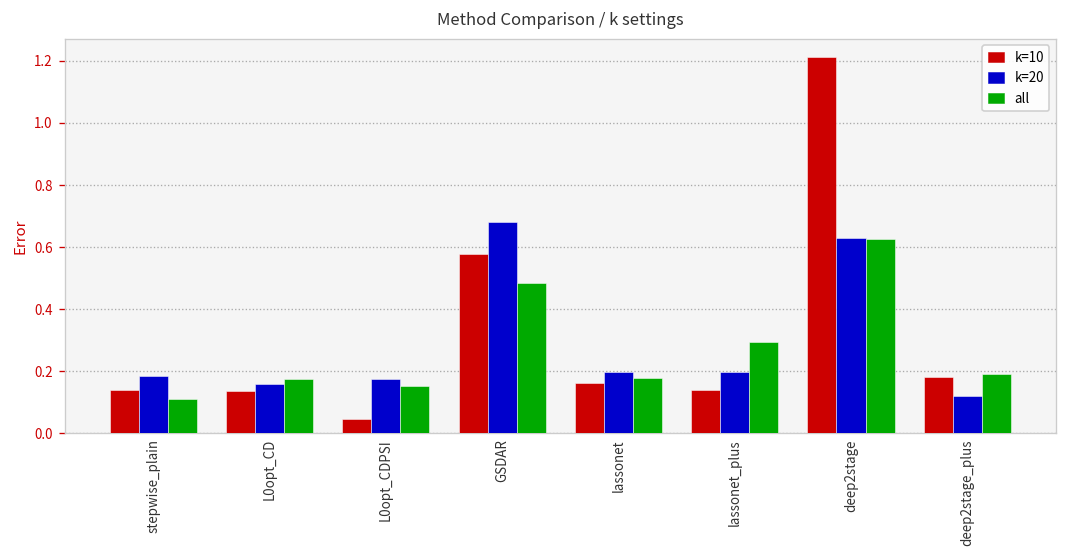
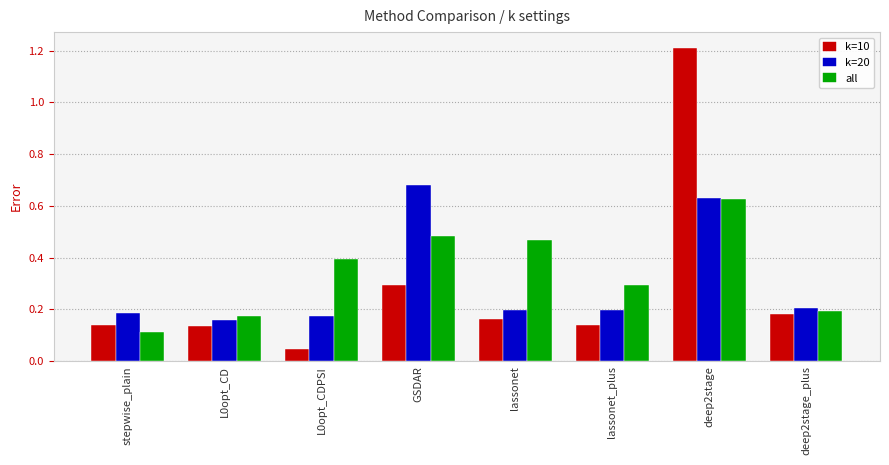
all, L0opt_CDPSI: 0.15 -> 0.40
k=10, GSDAR: 0.58 -> 0.29
all, lassonet: 0.18 -> 0.47
k=20, deep2stage_plus: 0.12 -> 0.20
